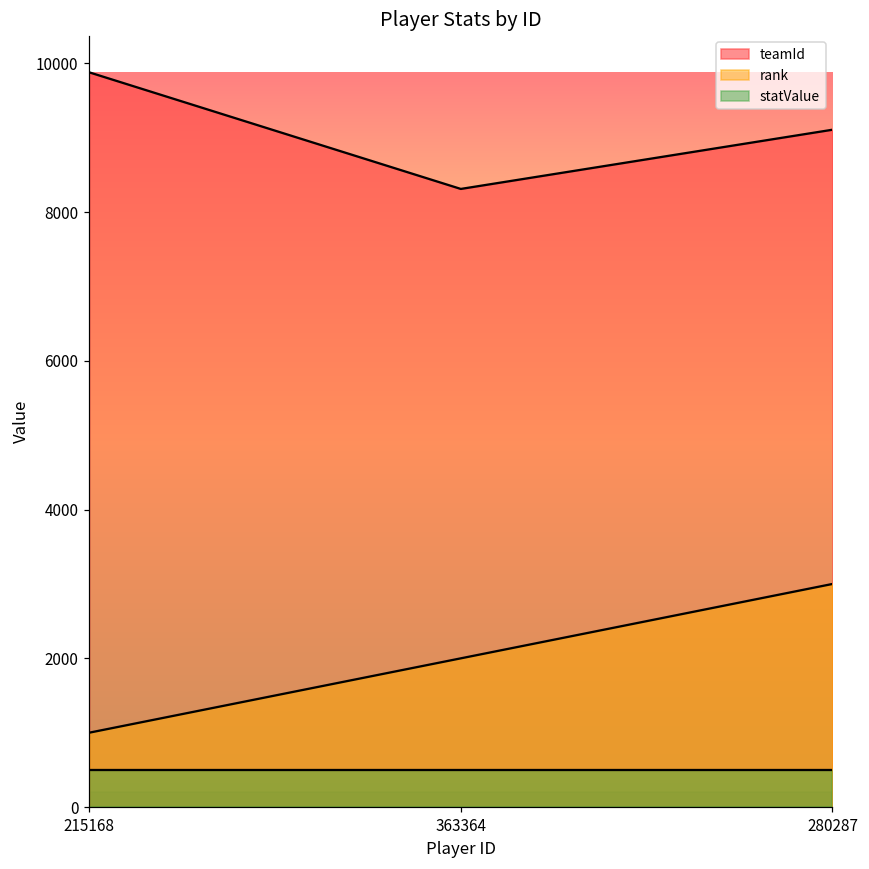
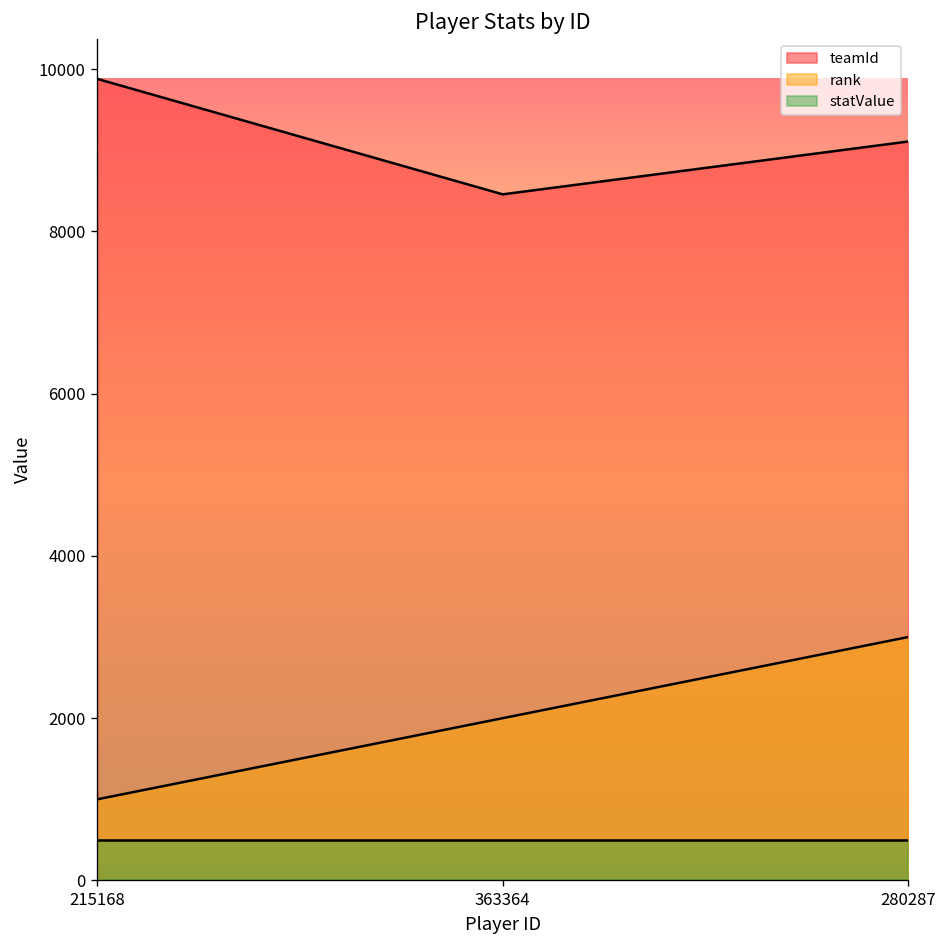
teamId, 363364: 8300 -> 8500
